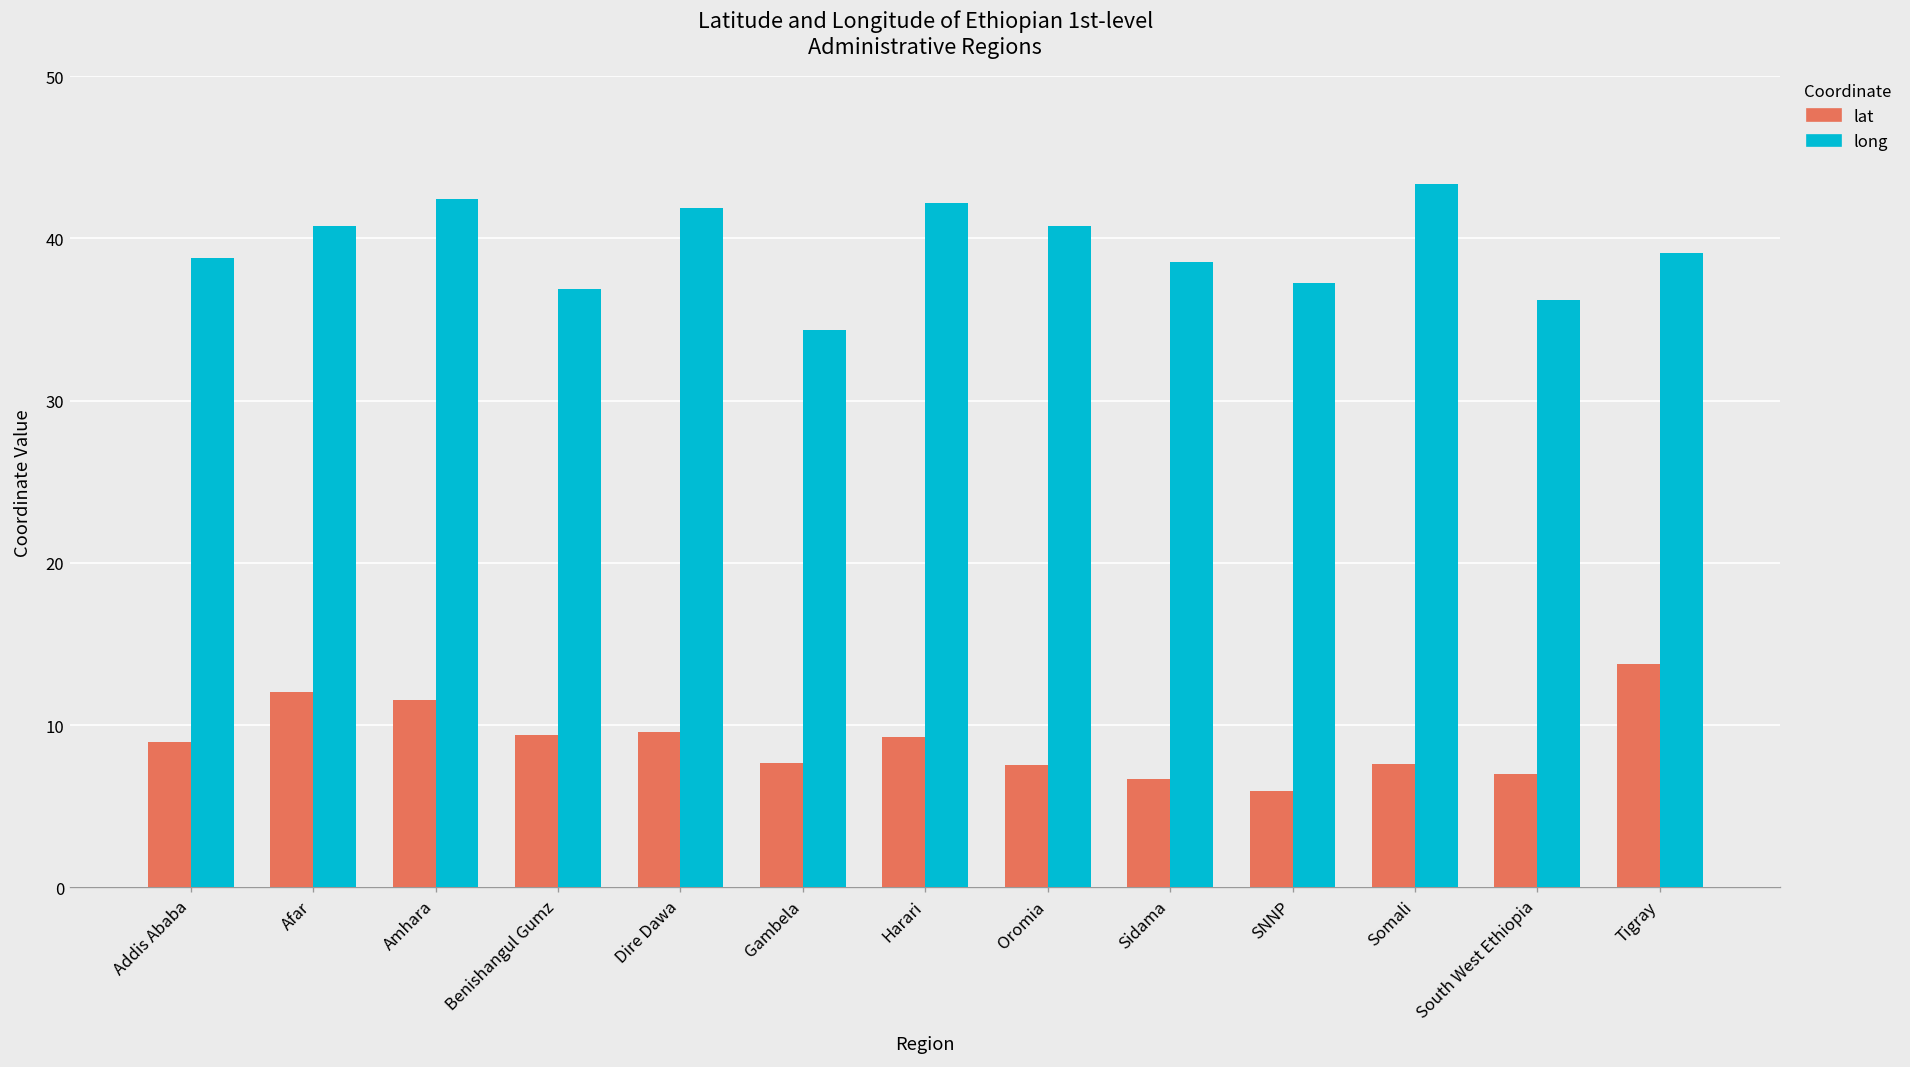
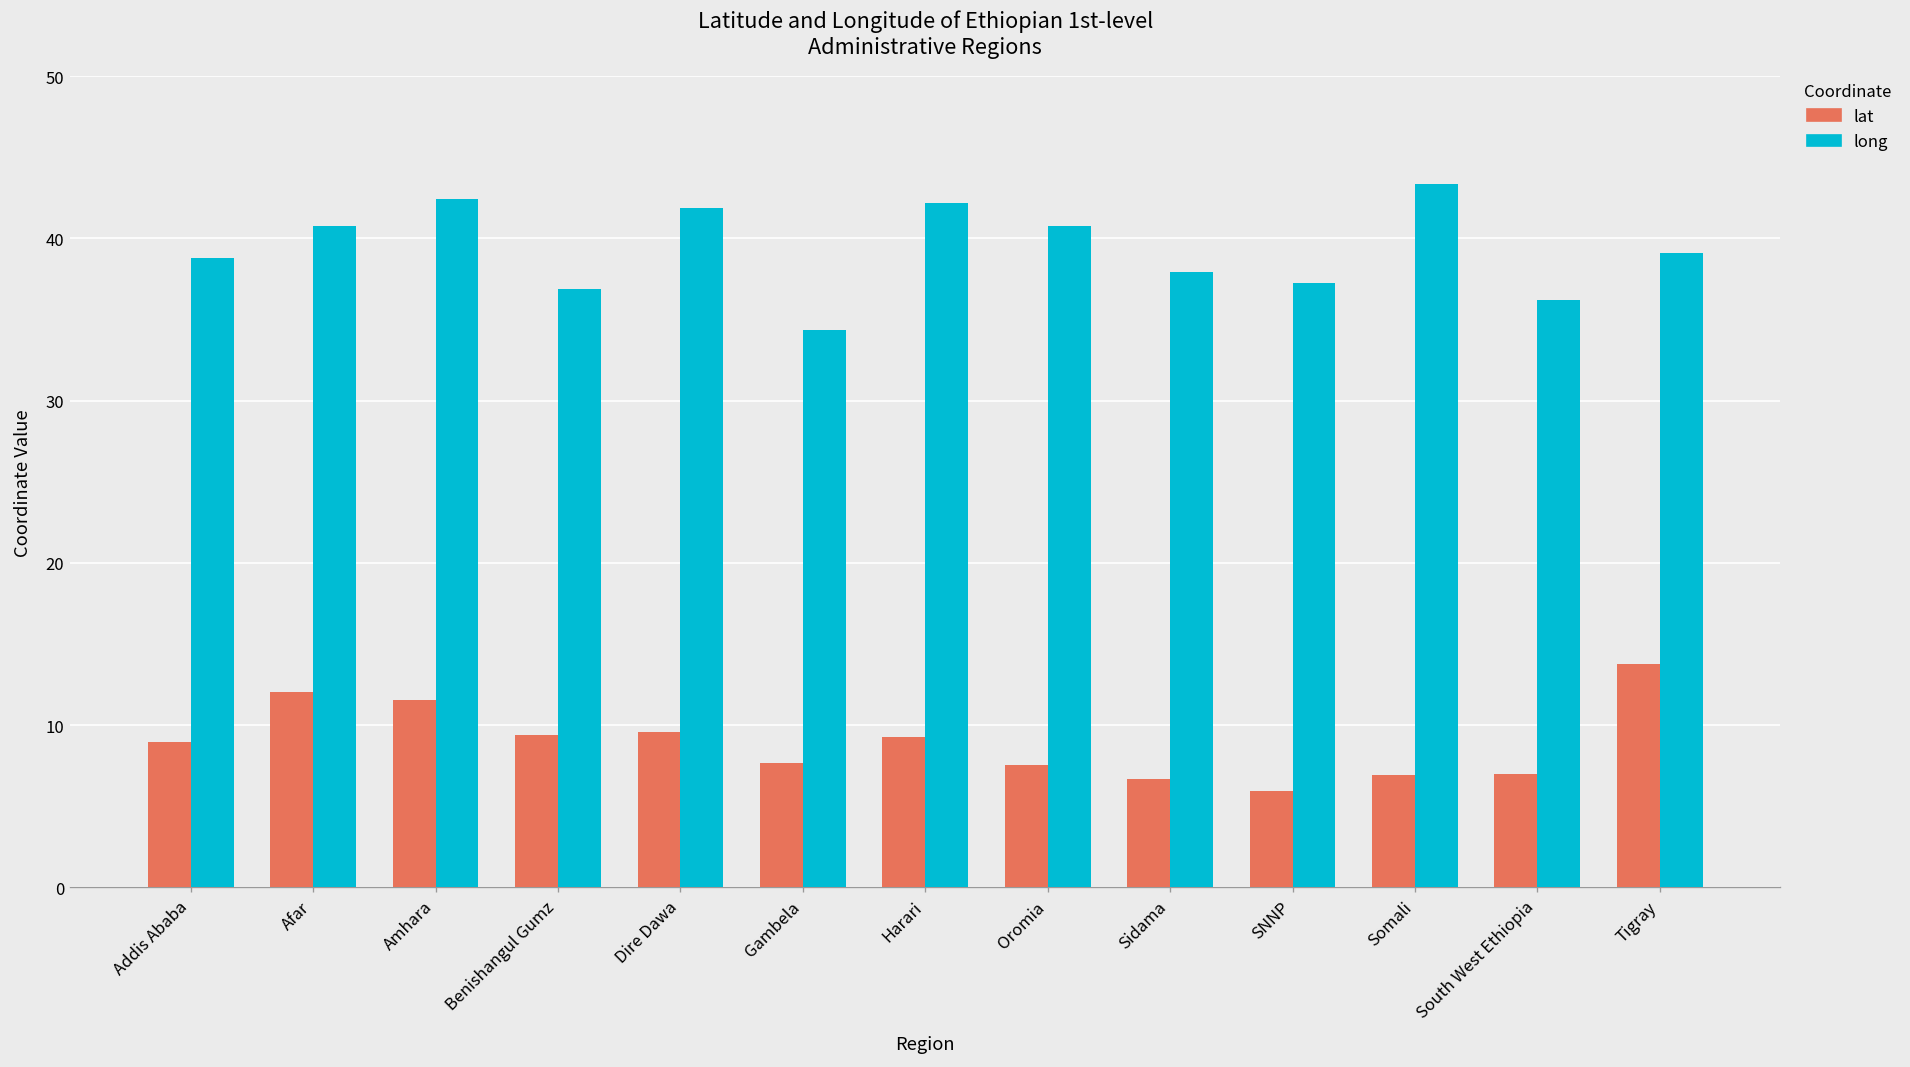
long, Sidama: 38.5 -> 37.9
lat, Somali: 7.6 -> 6.9
